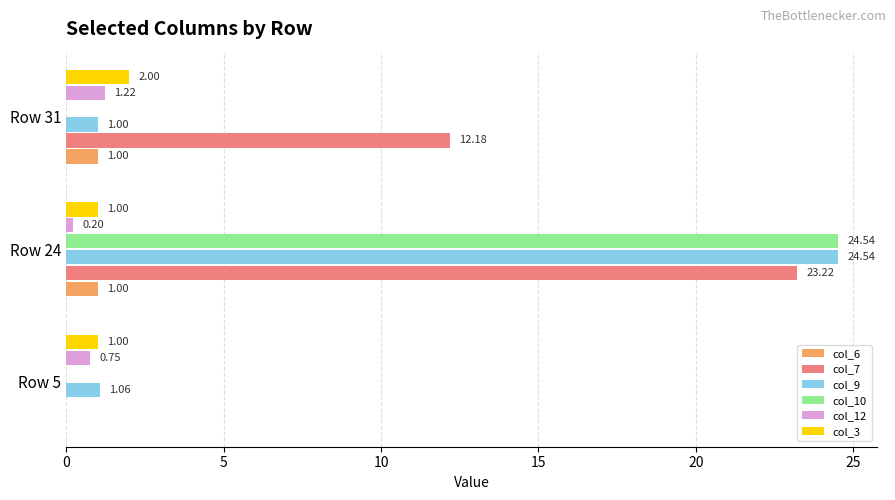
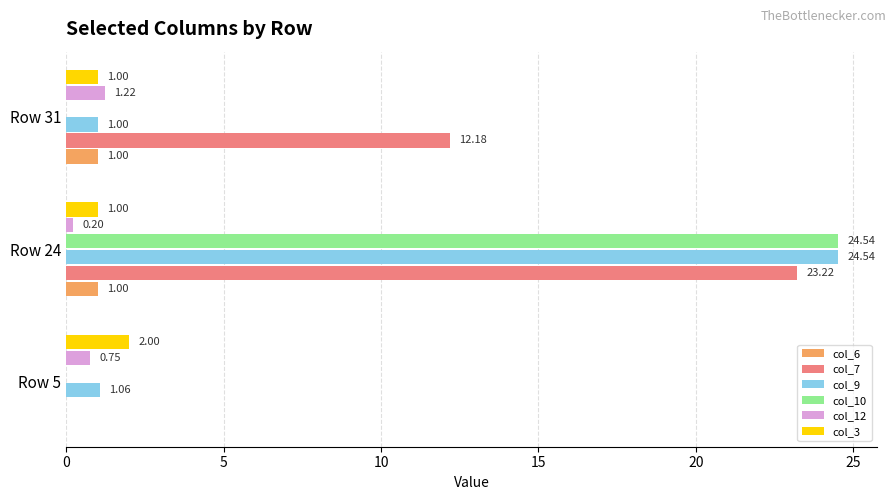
col_3, Row 31: 2.00 -> 1.00
col_3, Row 5: 1.00 -> 2.00
